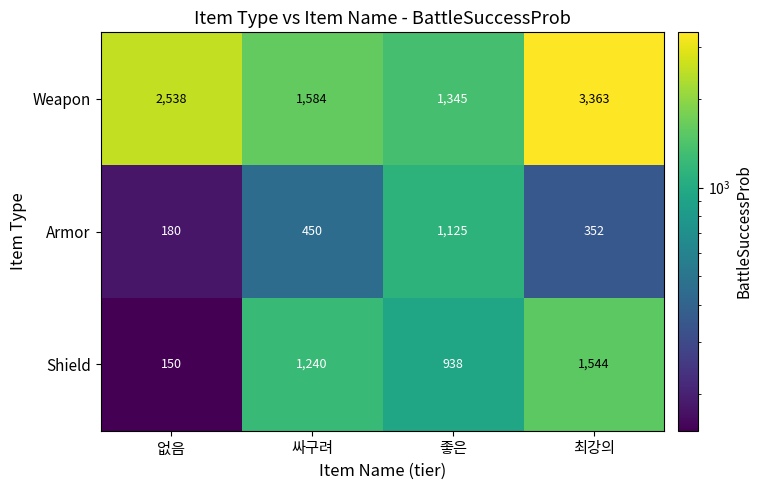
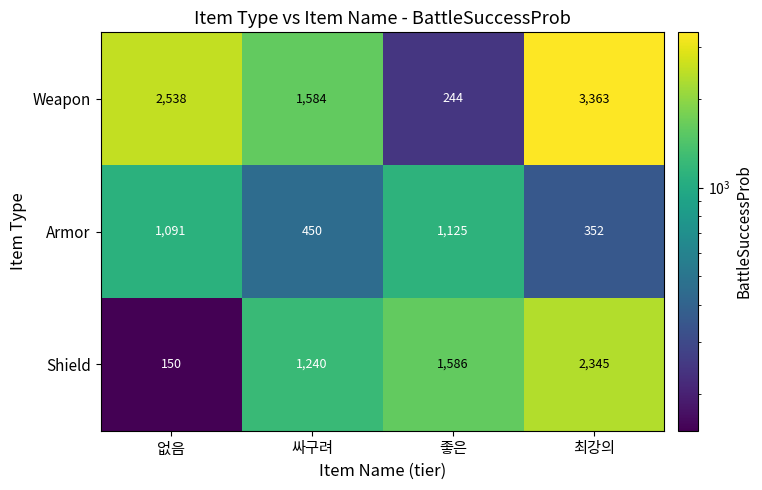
Weapon, 좋은: 1,345 -> 244
Armor, 없음: 180 -> 1,091
Shield, 좋은: 938 -> 1,586
Shield, 최강의: 1,544 -> 2,345
